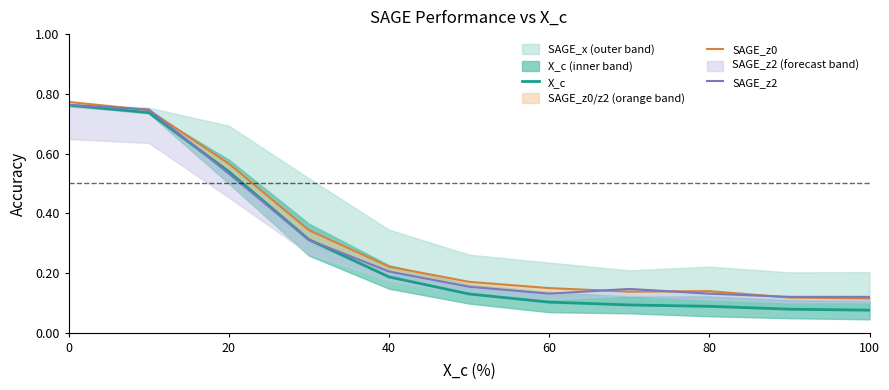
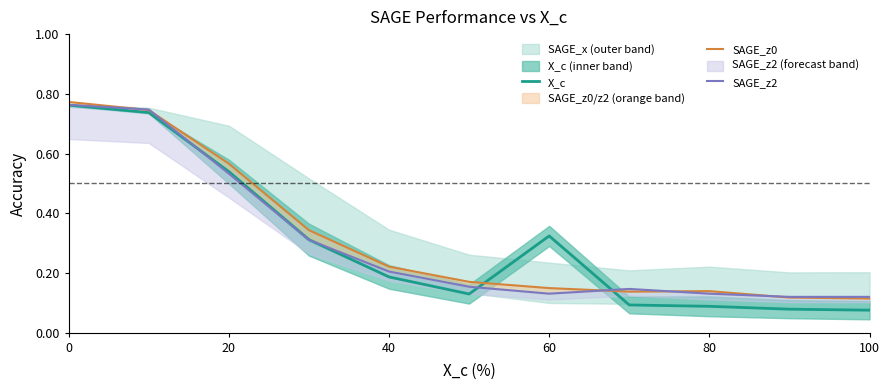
X_c, 60: 0.10 -> 0.32
